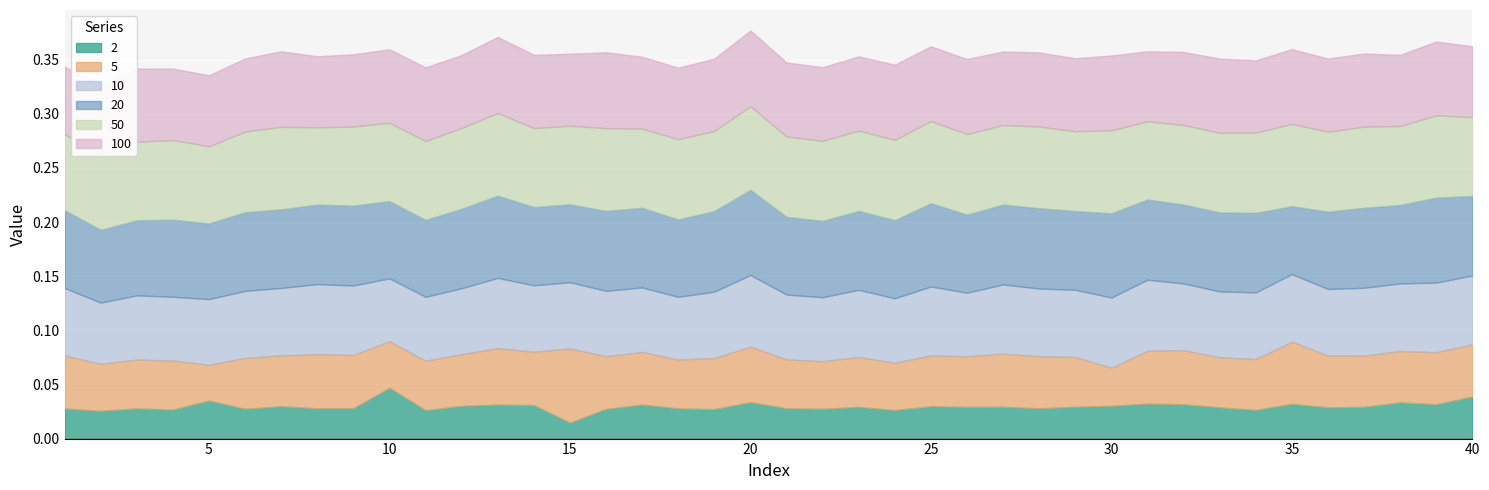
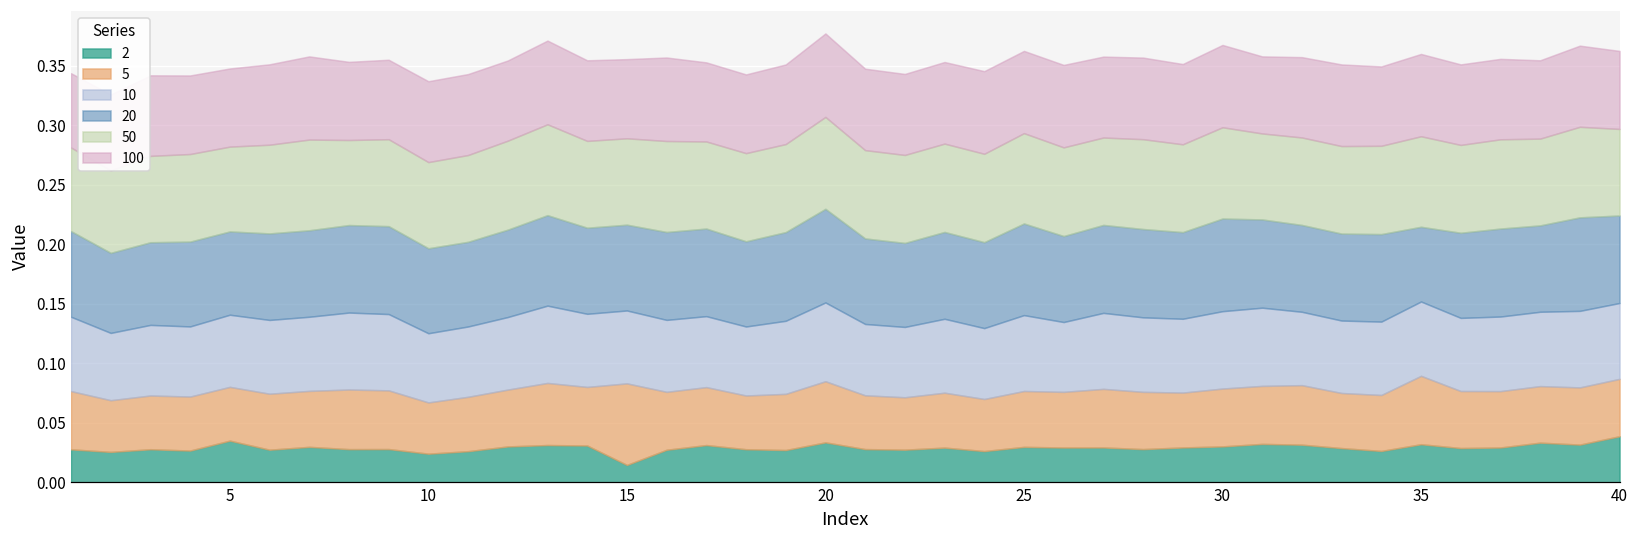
5, 5: 0.033 -> 0.045
2, 10: 0.047 -> 0.024
5, 30: 0.035 -> 0.049
